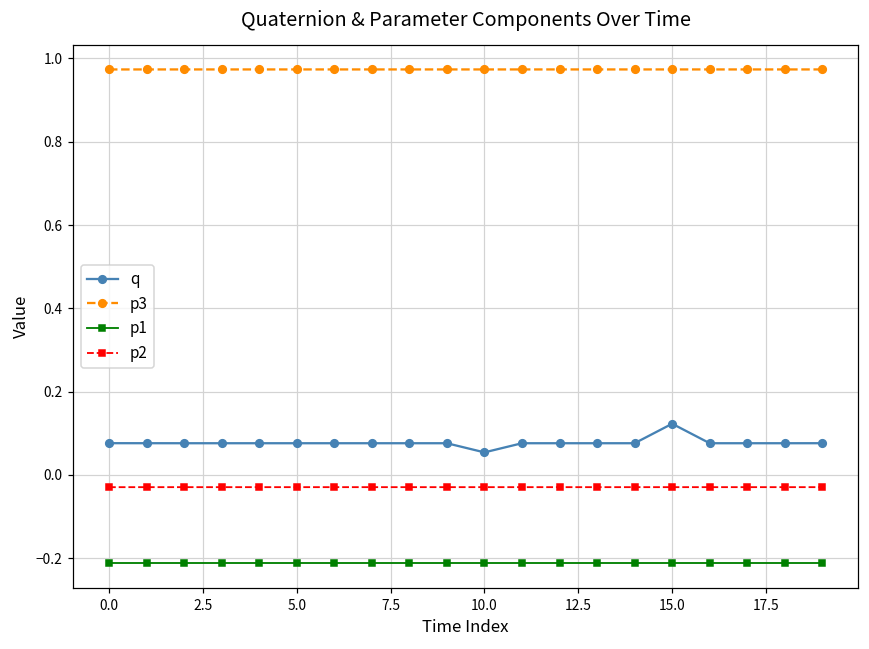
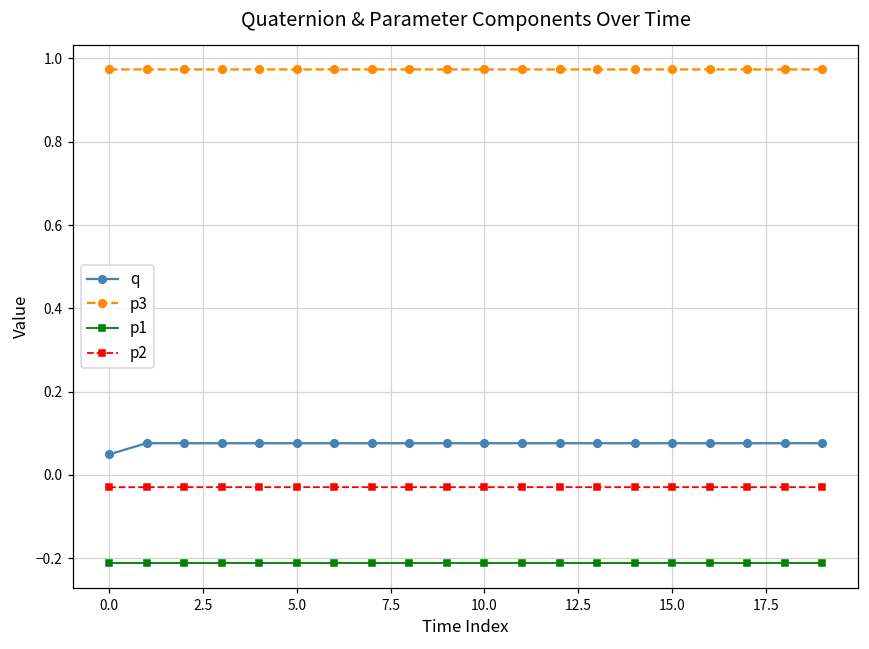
q, 0.0: 0.08 -> 0.05
q, 10.0: 0.05 -> 0.08
q, 15.0: 0.12 -> 0.08
